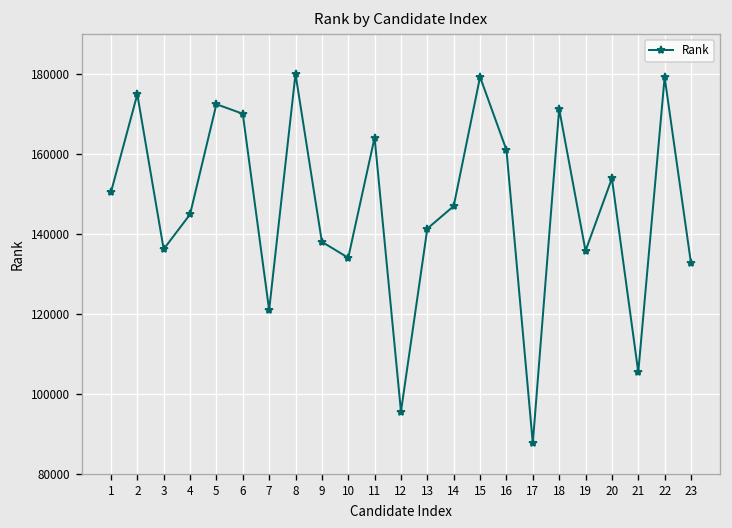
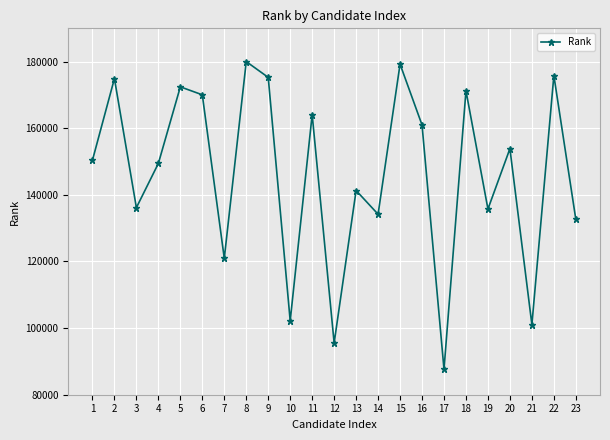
4: 145000 -> 149000
9: 138000 -> 175000
10: 134000 -> 102000
14: 147000 -> 134000
21: 105000 -> 101000
22: 179000 -> 176000
